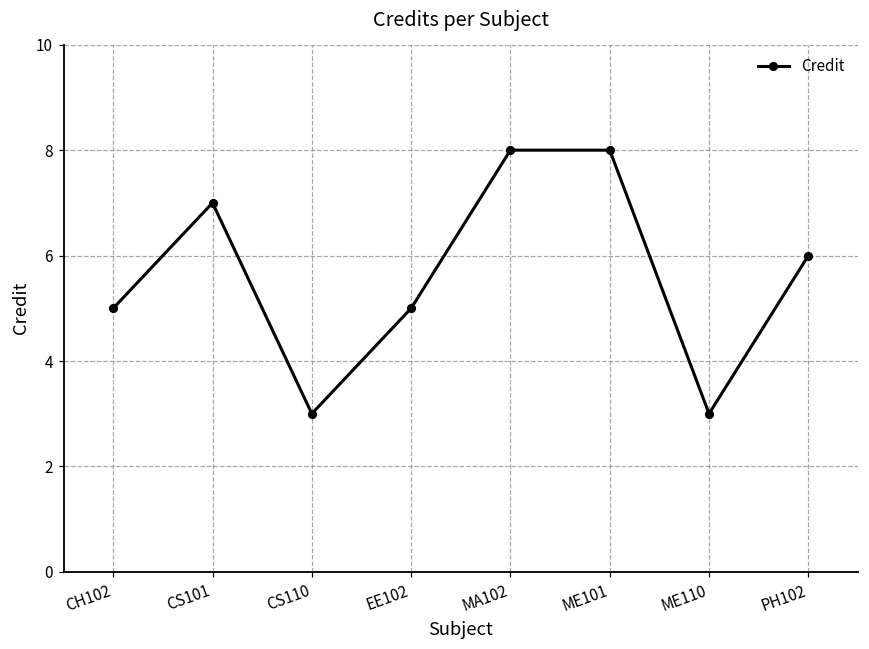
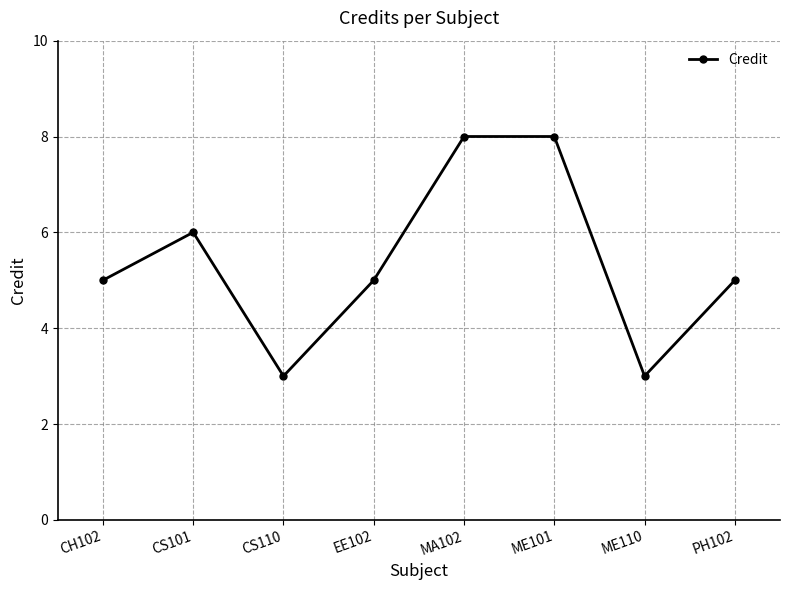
CS101: 7 -> 6
PH102: 6 -> 5
